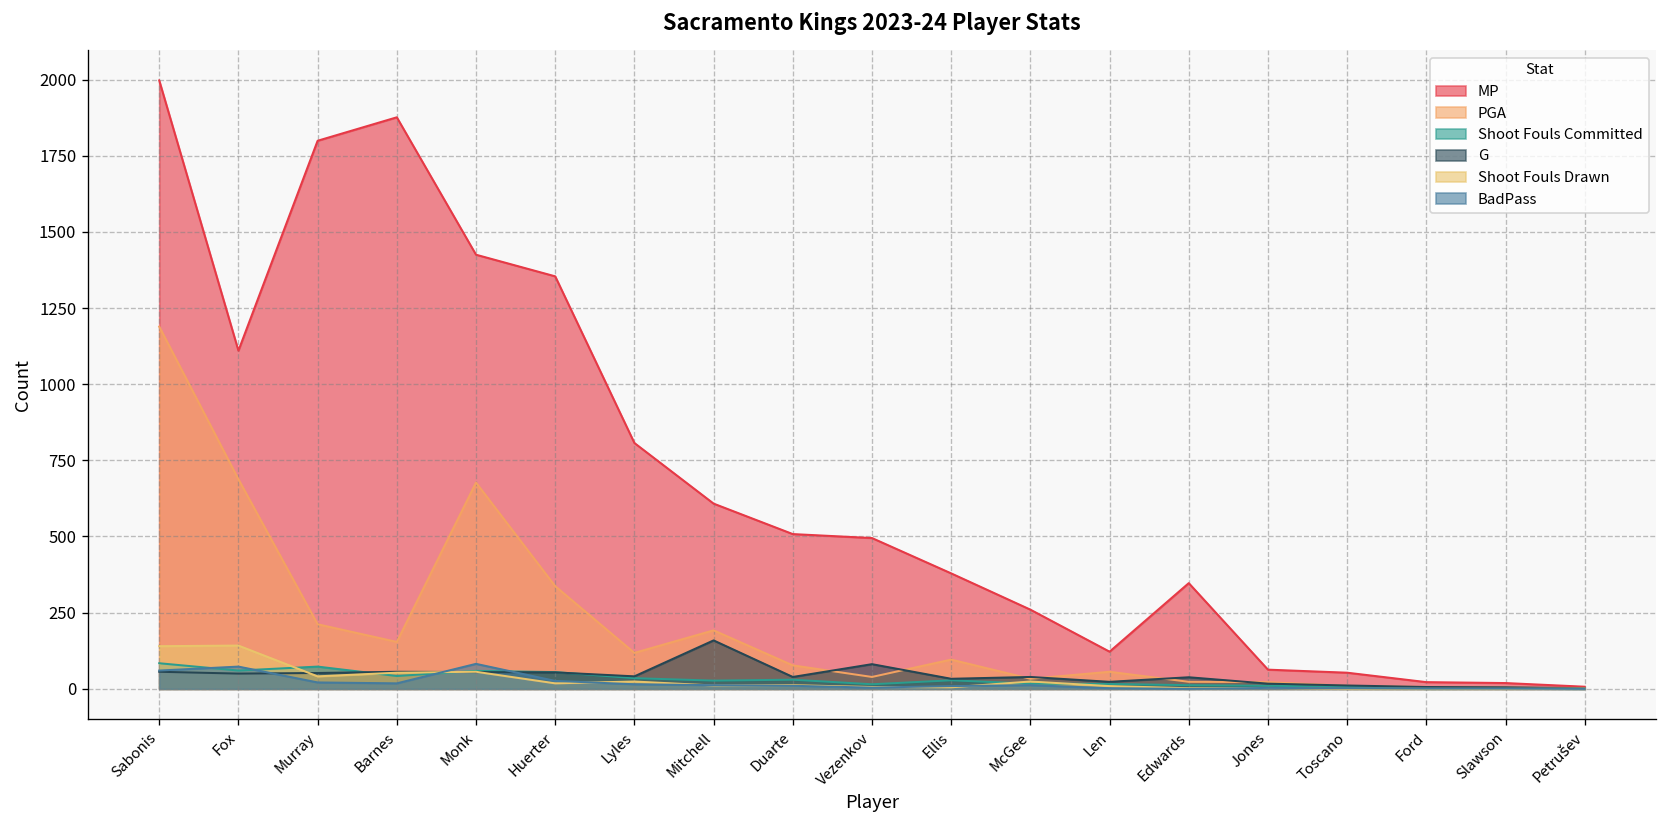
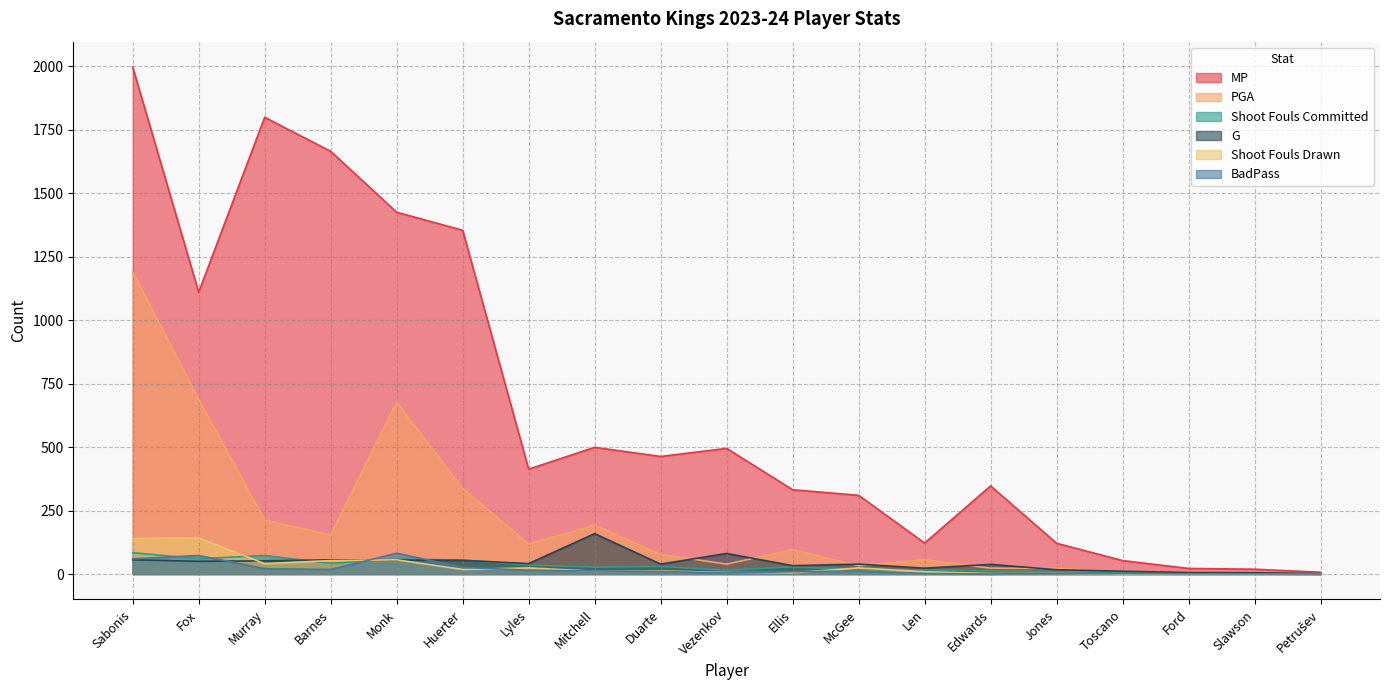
MP, Barnes: 1880 -> 1670
MP, Lyles: 810 -> 410
MP, Mitchell: 610 -> 500
MP, Duarte: 510 -> 460
MP, Ellis: 380 -> 330
MP, McGee: 260 -> 310
MP, Jones: 60 -> 120
